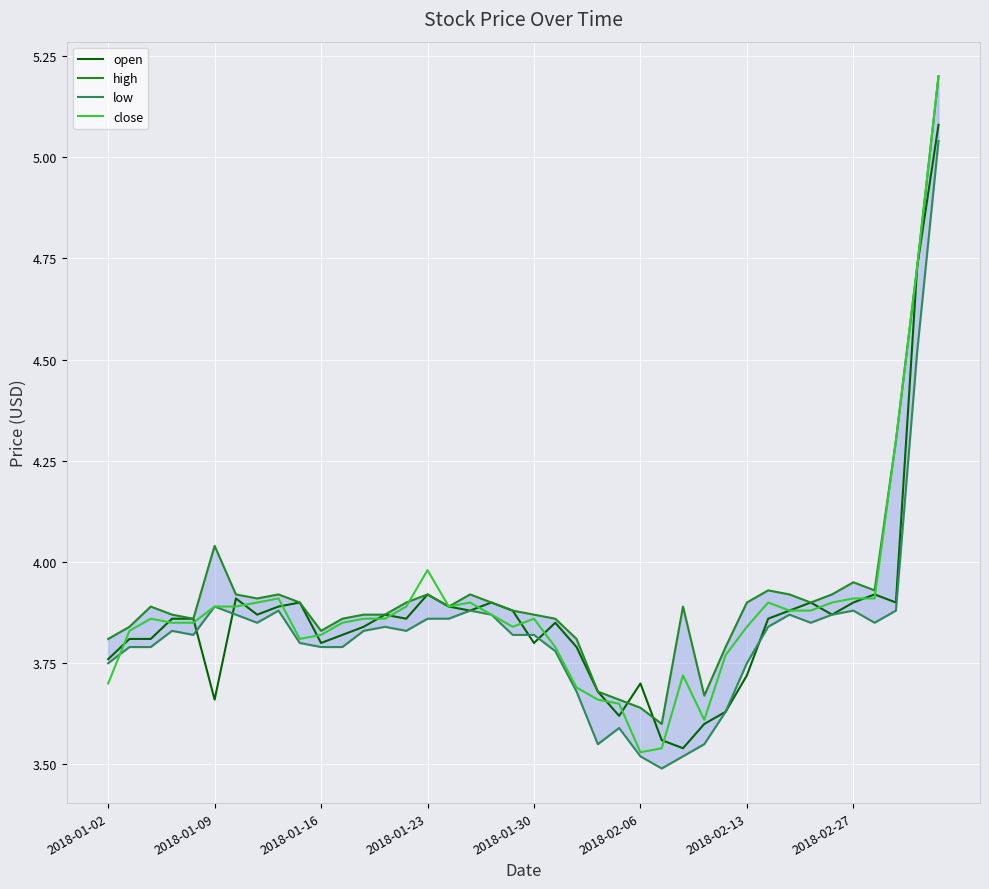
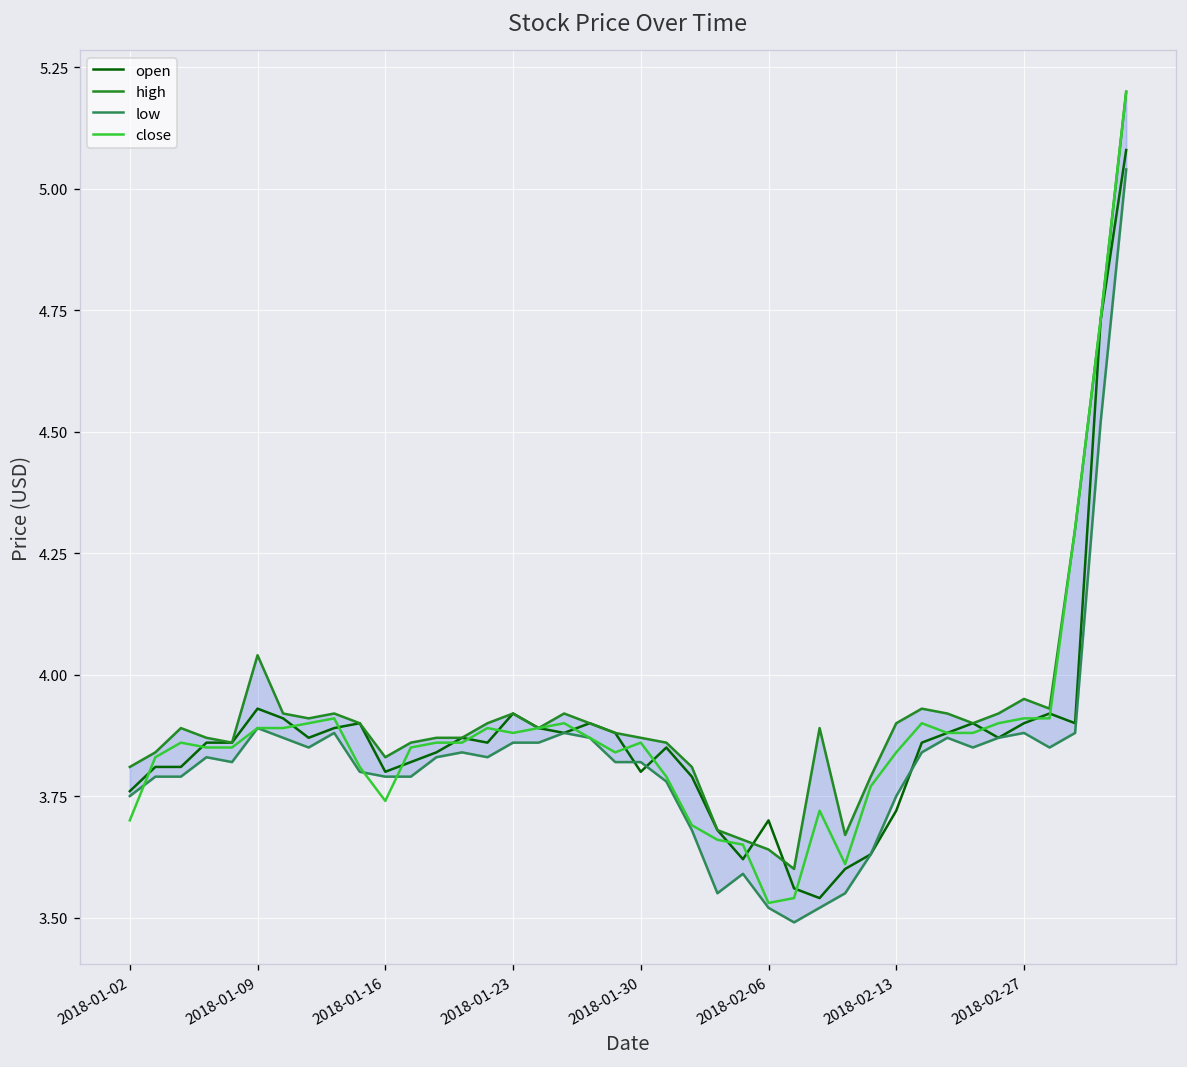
open, 2018-01-09: 3.66 -> 3.93
close, 2018-01-16: 3.82 -> 3.74
close, 2018-01-23: 3.98 -> 3.88
